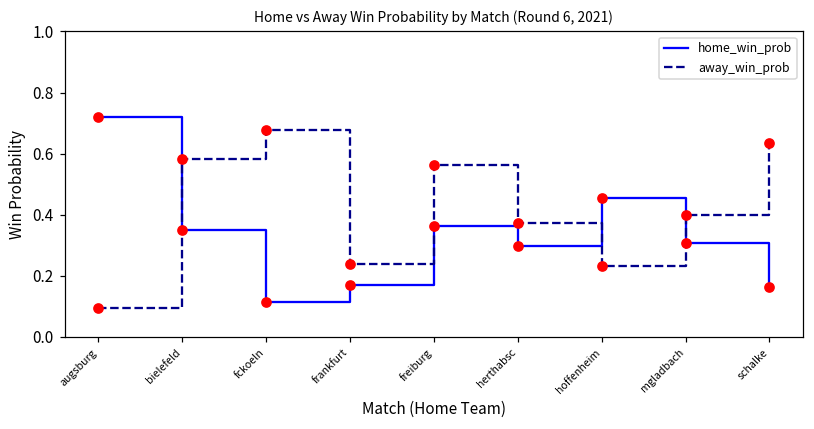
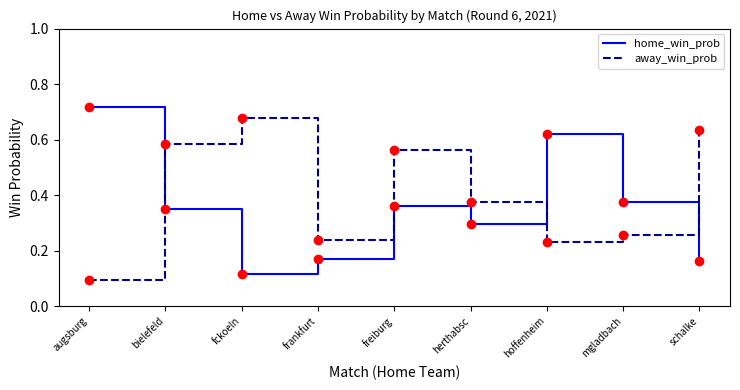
home_win_prob, hoffenheim: 0.46 -> 0.62
home_win_prob, mgladbach: 0.31 -> 0.37
away_win_prob, mgladbach: 0.40 -> 0.26
